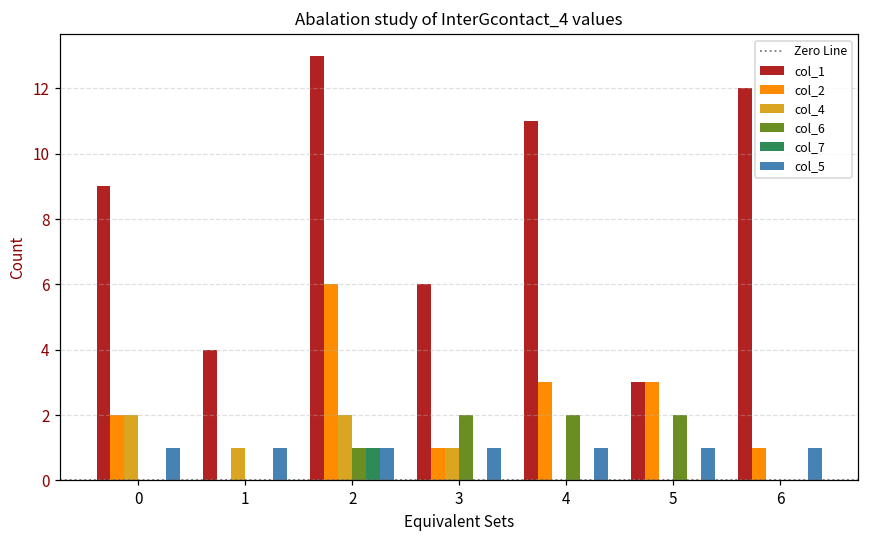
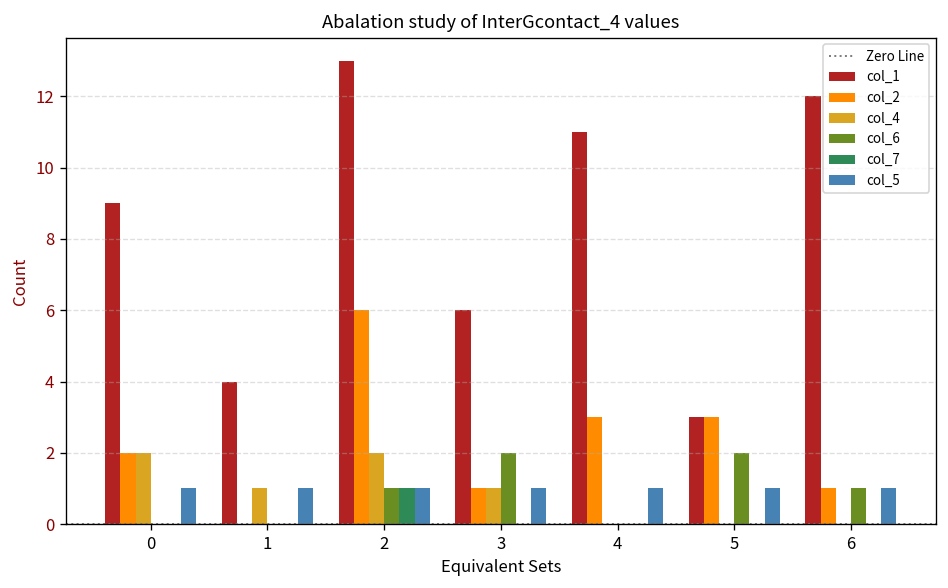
col_6, 4: 2 -> 0
col_6, 6: 0 -> 1
